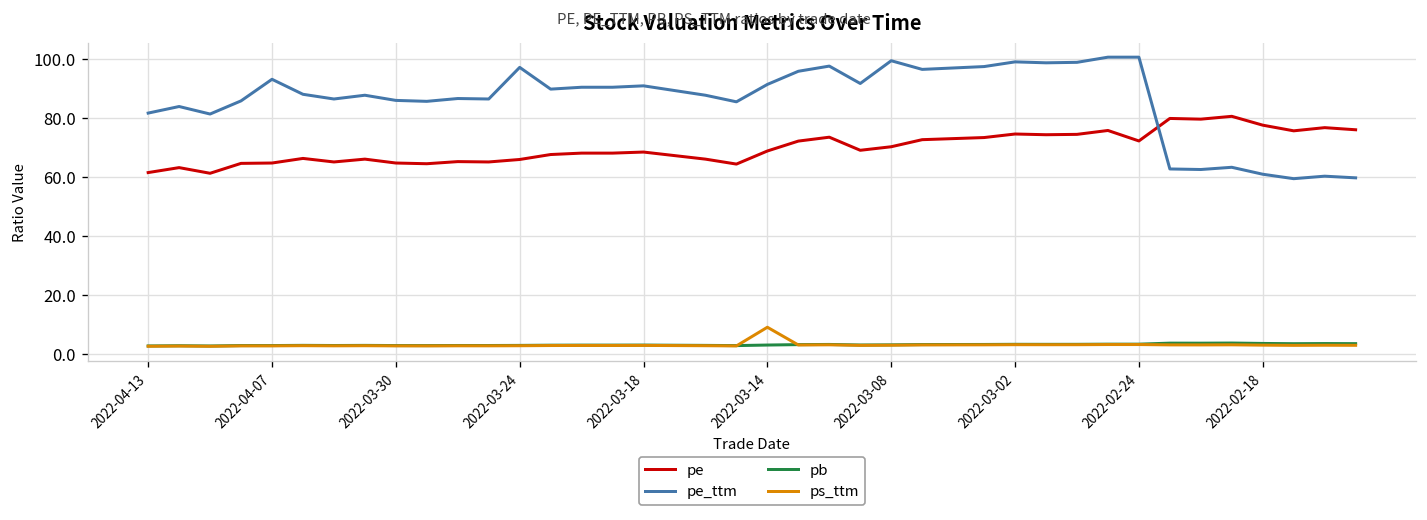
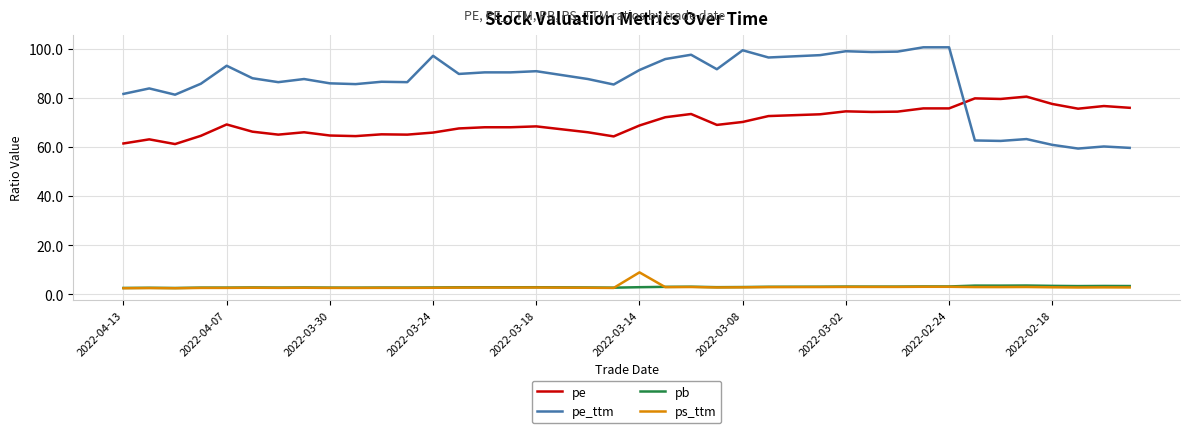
pe, 2022-04-07: 65 -> 69
pe, 2022-02-24: 72 -> 76
